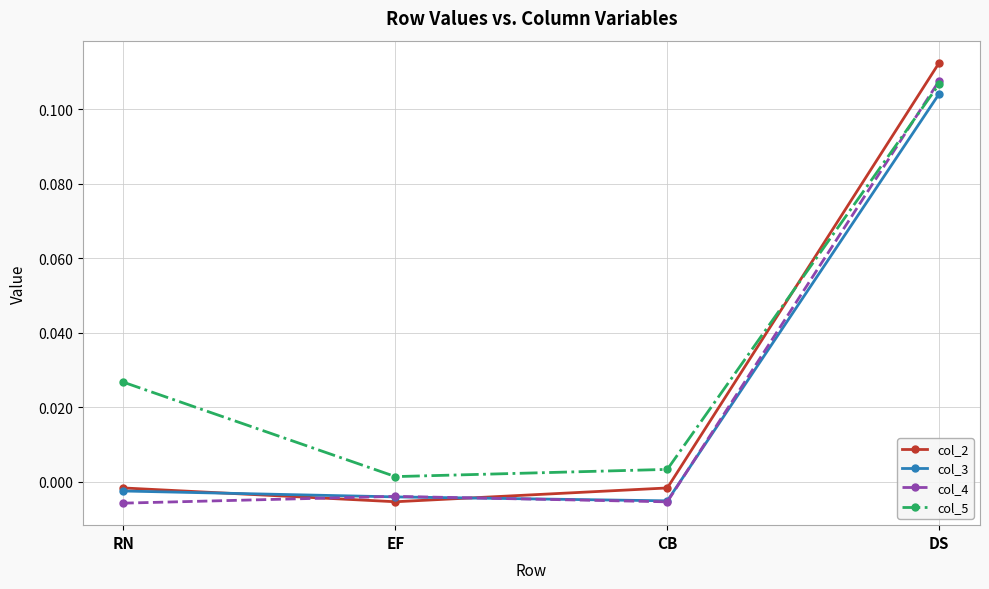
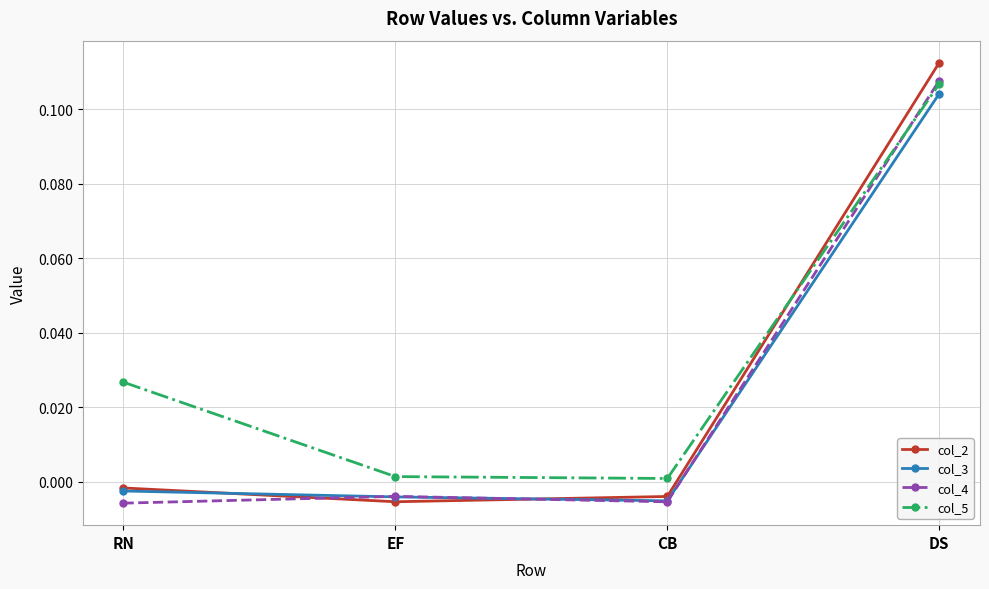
col_2, CB: -0.002 -> -0.004
col_5, CB: 0.003 -> 0.001
